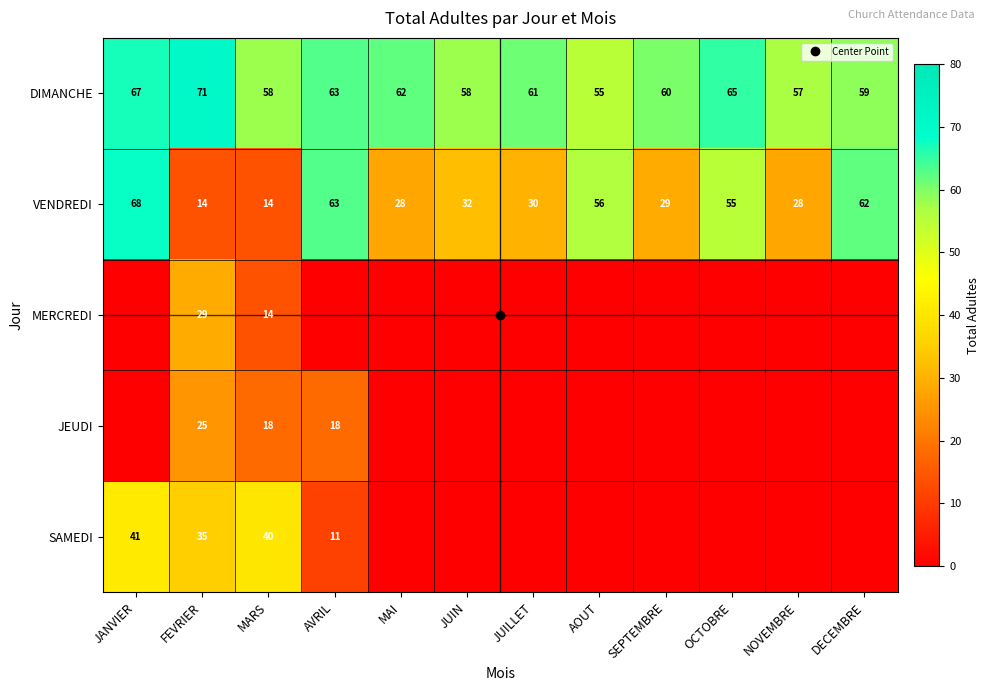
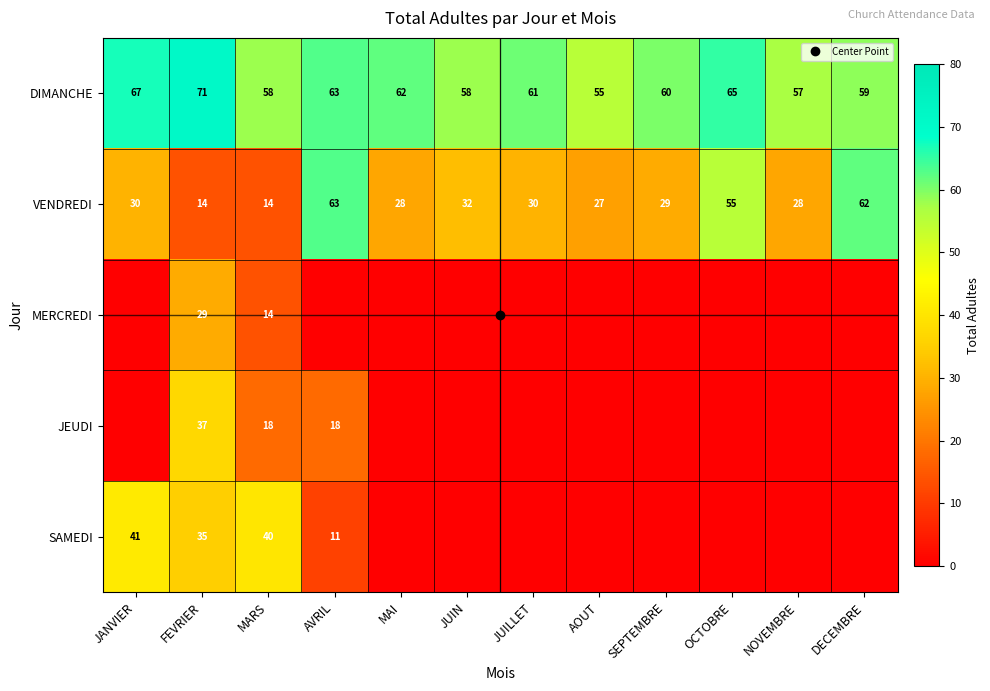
VENDREDI, JANVIER: 68 -> 30
VENDREDI, AOUT: 56 -> 27
JEUDI, FEVRIER: 25 -> 37
